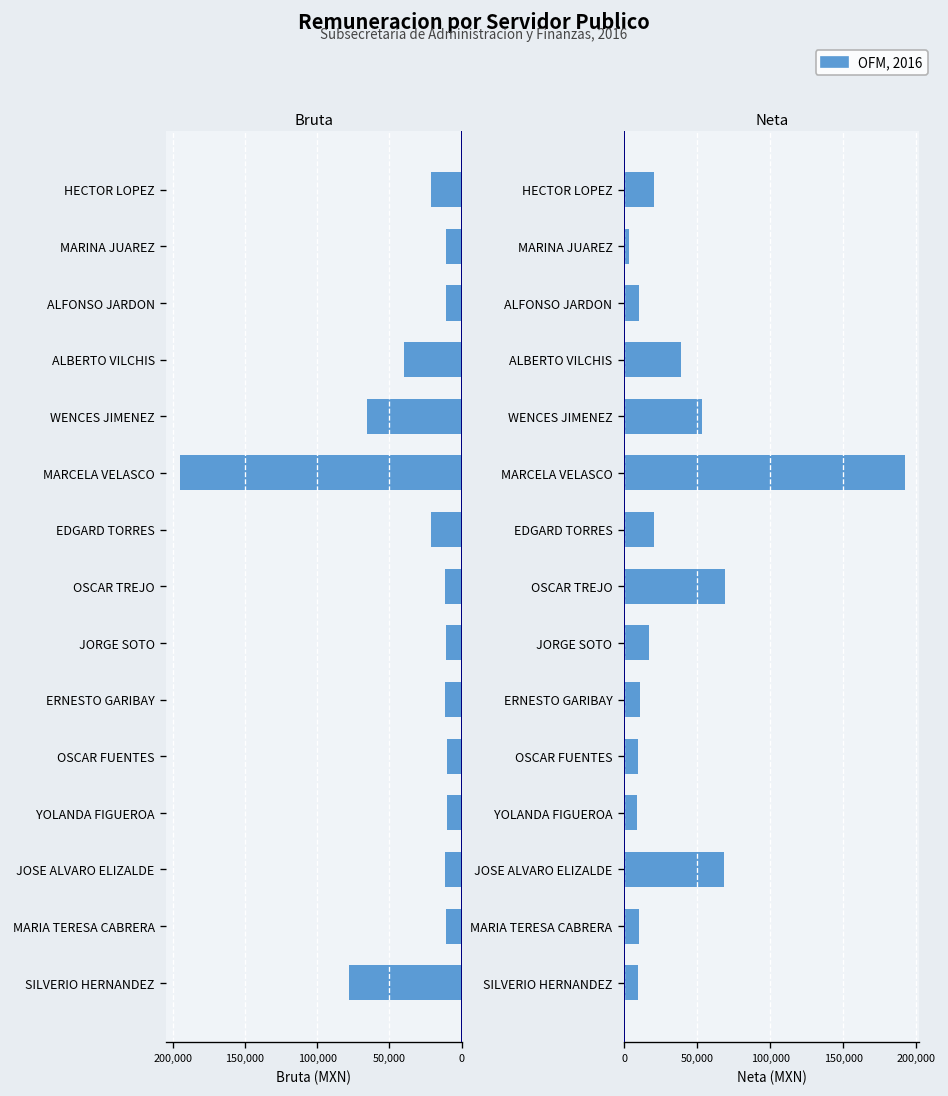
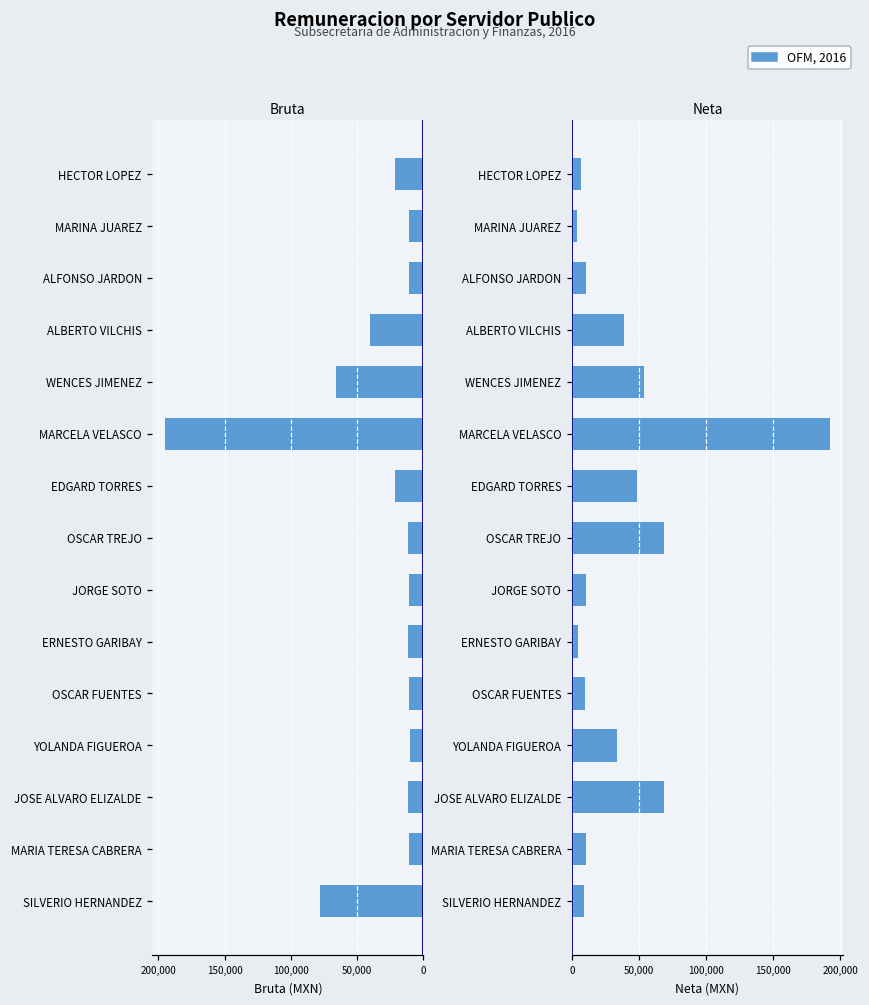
Neta, HECTOR LOPEZ: 20,000 -> 7,000
Neta, EDGARD TORRES: 20,000 -> 49,000
Neta, JORGE SOTO: 17,000 -> 10,000
Neta, ERNESTO GARIBAY: 11,000 -> 4,000
Neta, YOLANDA FIGUEROA: 9,000 -> 34,000
